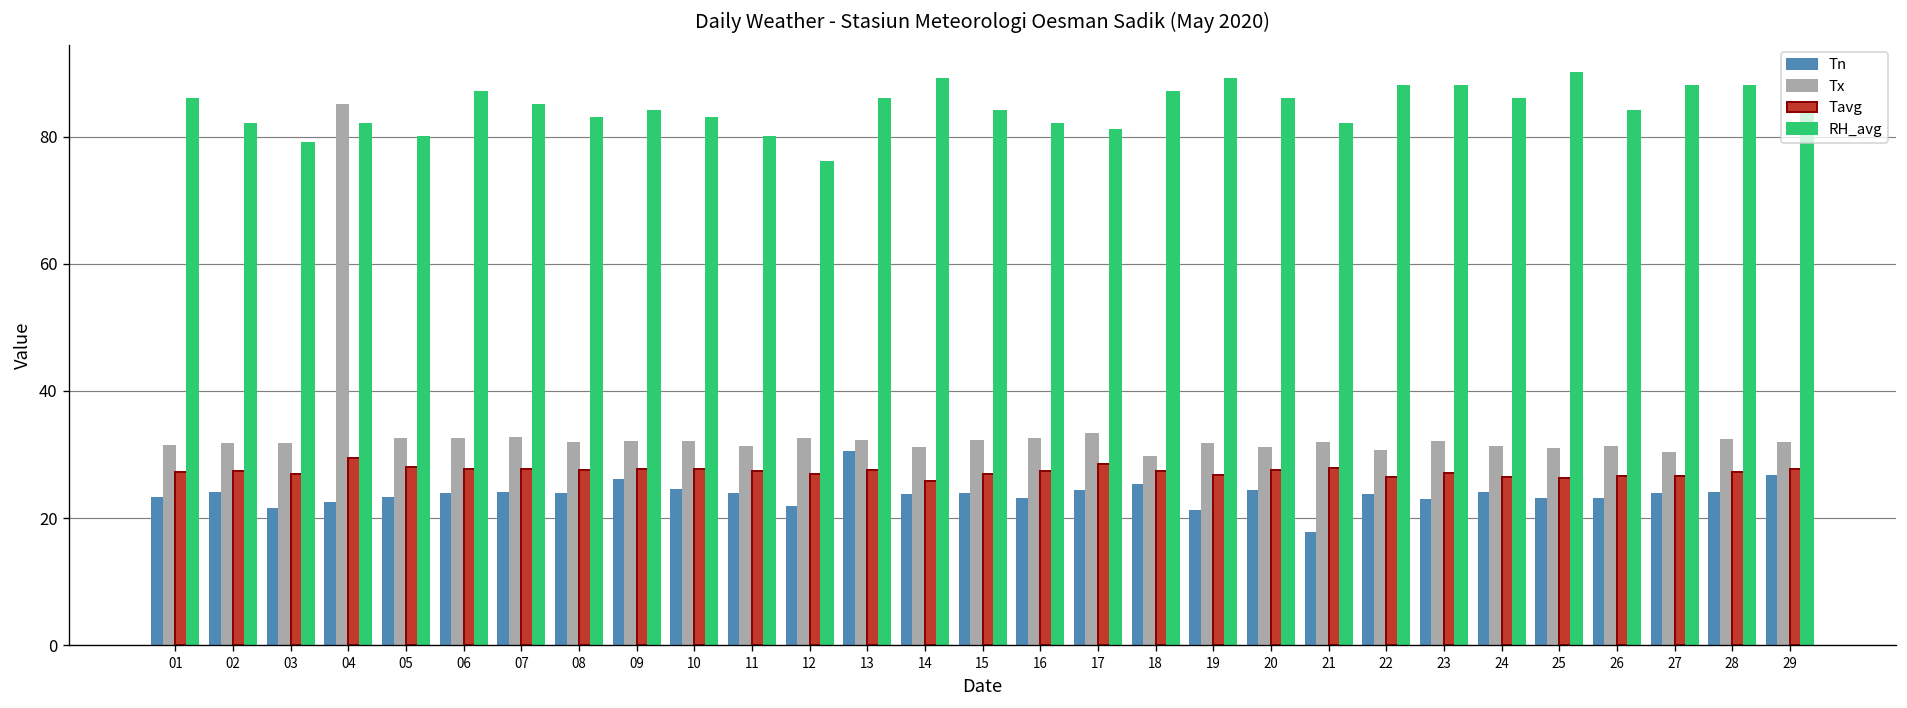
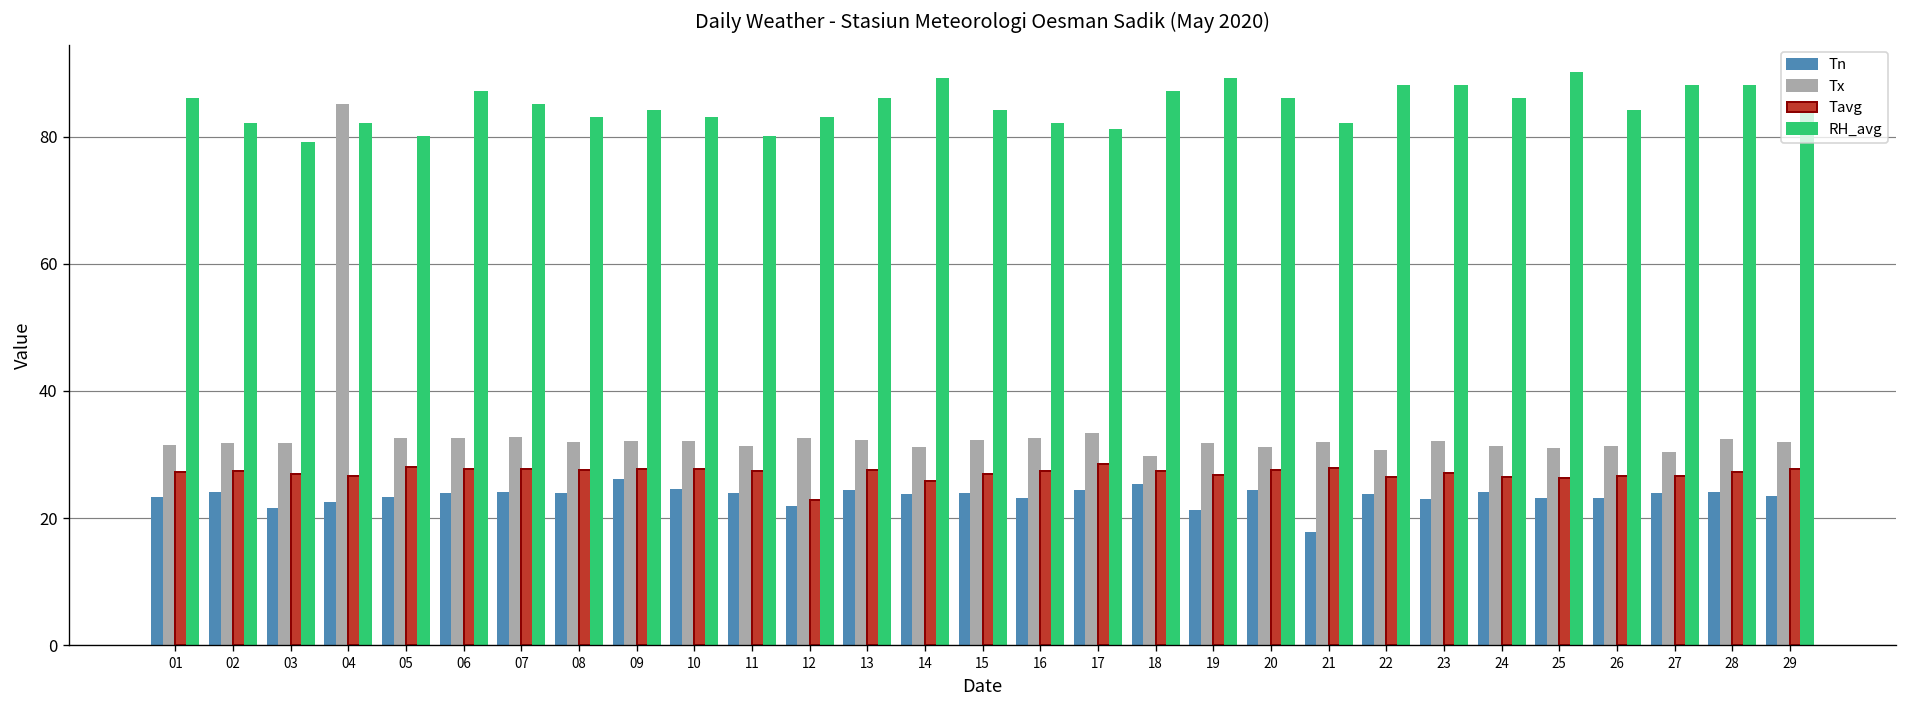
Tavg, 04: 29 -> 27
Tavg, 12: 27 -> 23
RH_avg, 12: 76 -> 83
Tn, 13: 30 -> 24
Tn, 29: 27 -> 23
